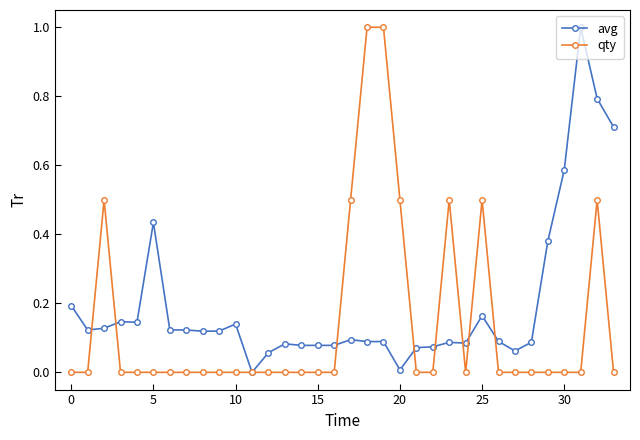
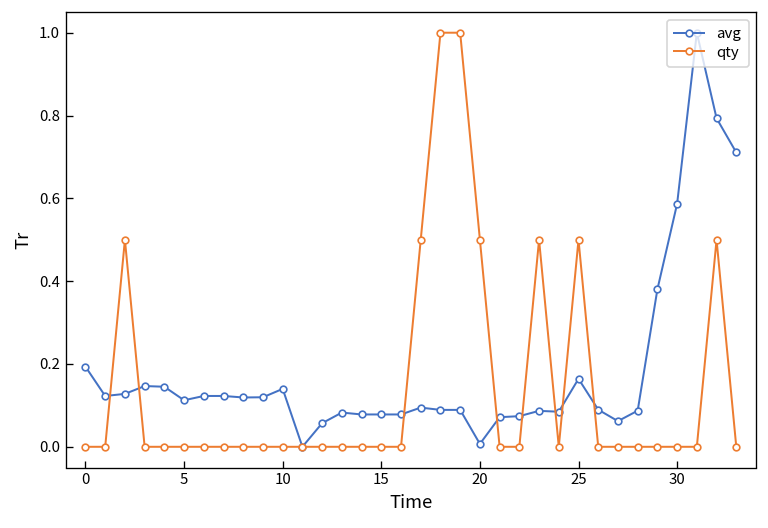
avg, 5: 0.43 -> 0.11
